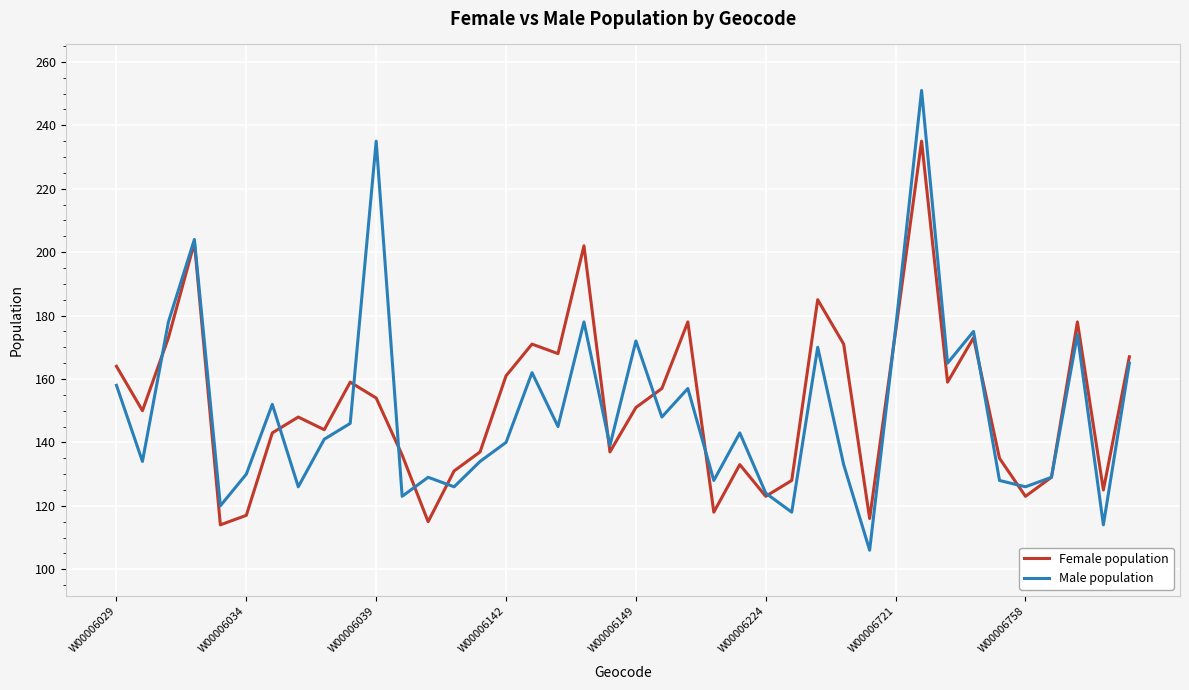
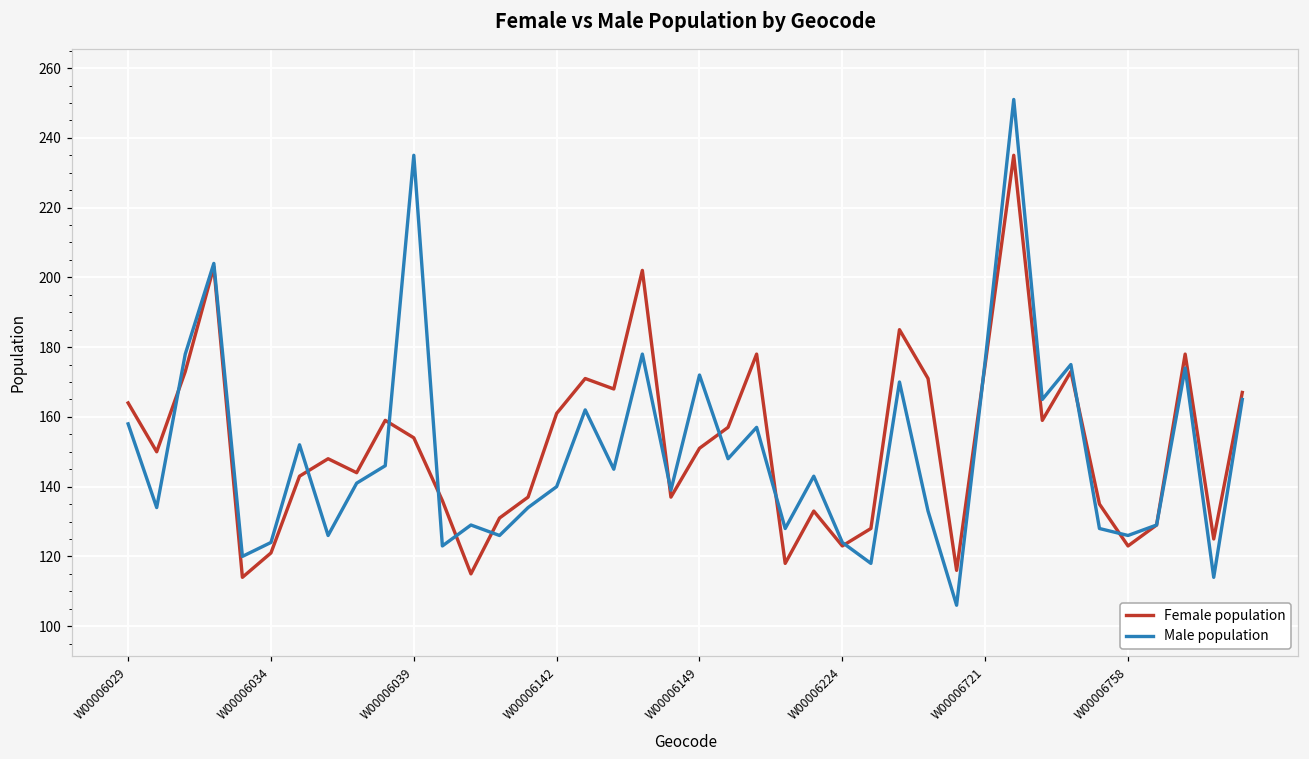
Female population, W00006034: 117 -> 121
Male population, W00006034: 130 -> 124
